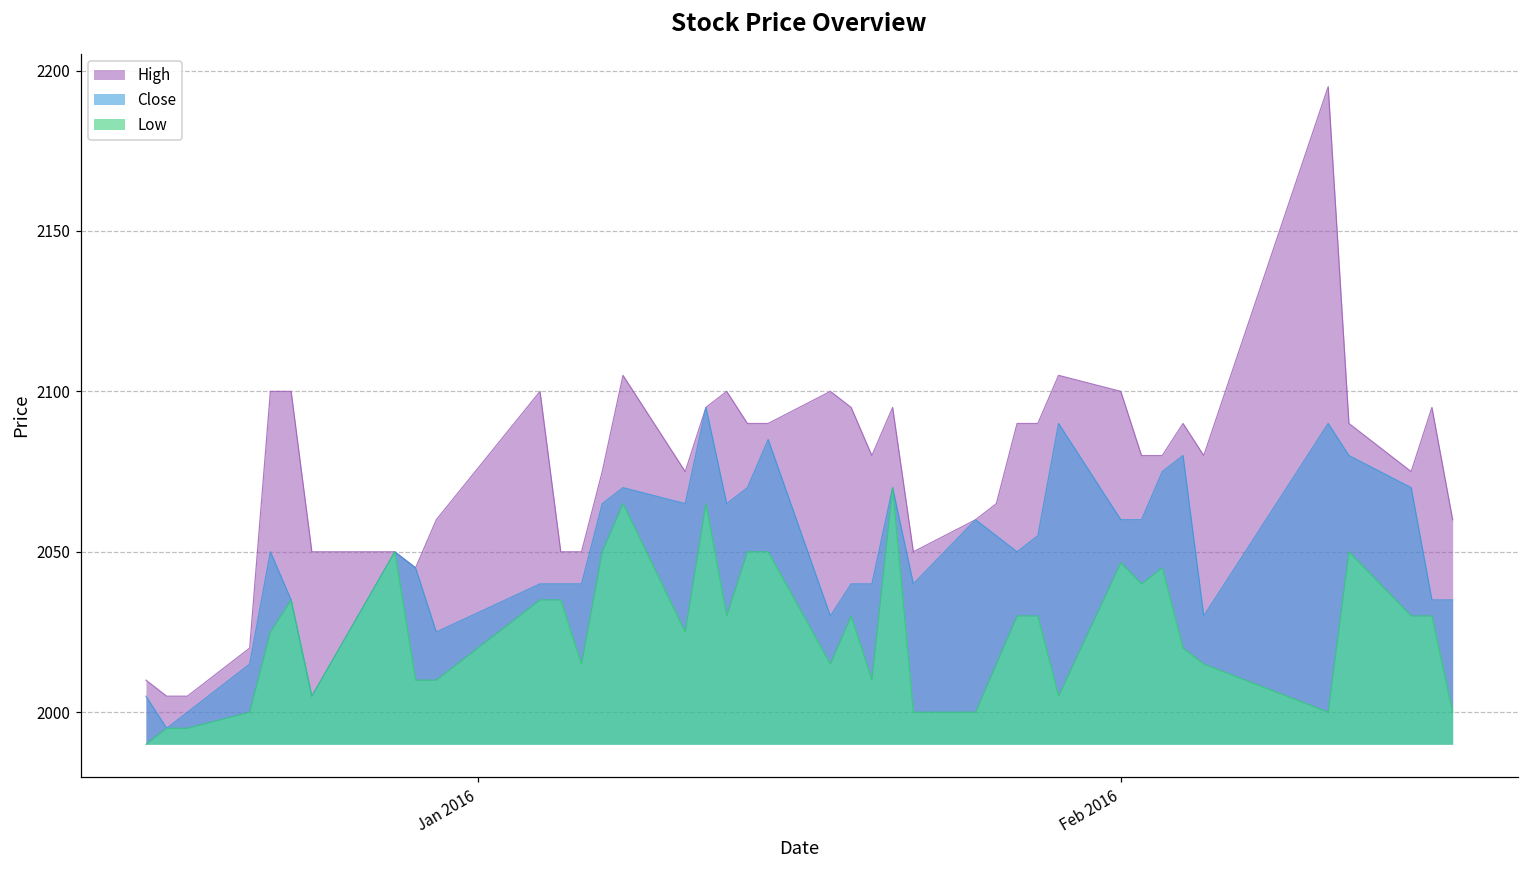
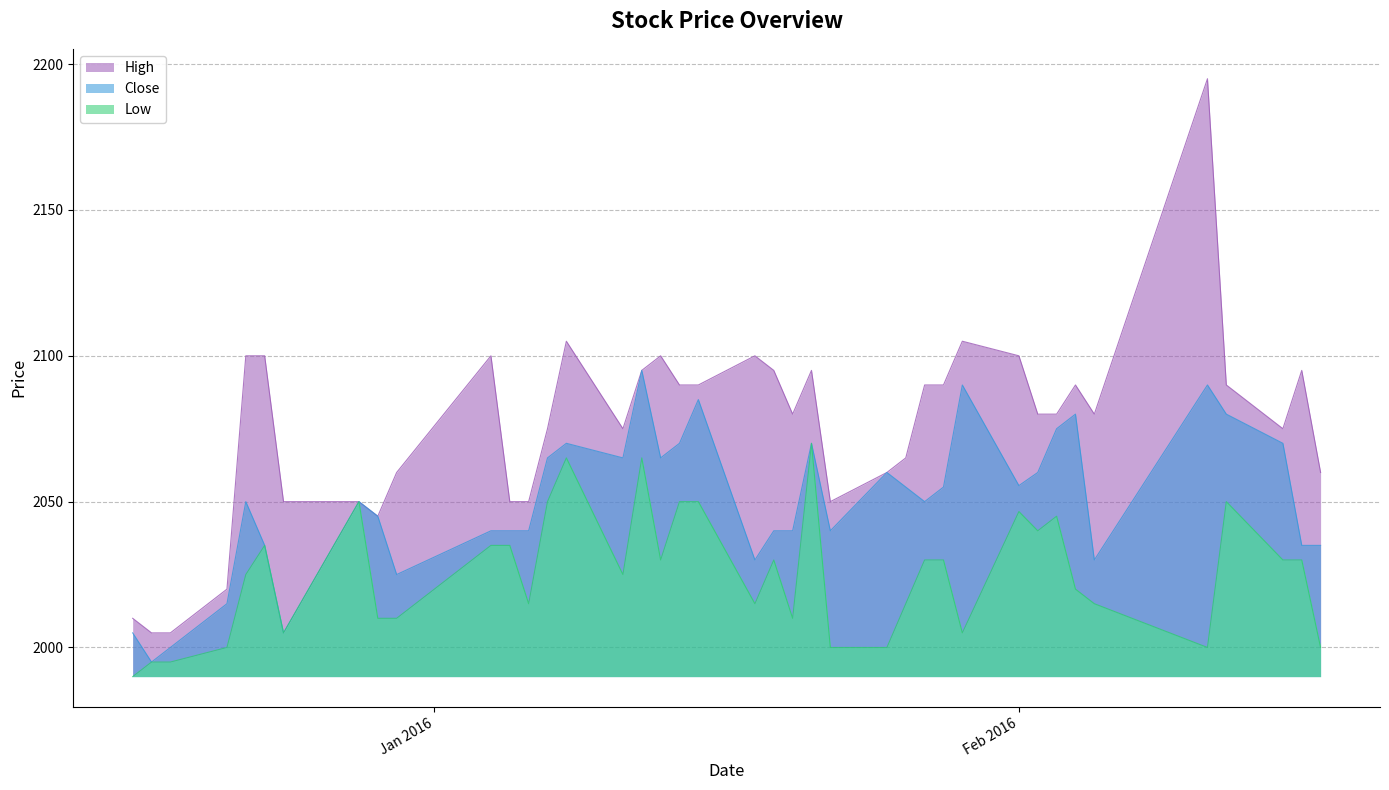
Close, Feb 2016: 2060 -> 2056
